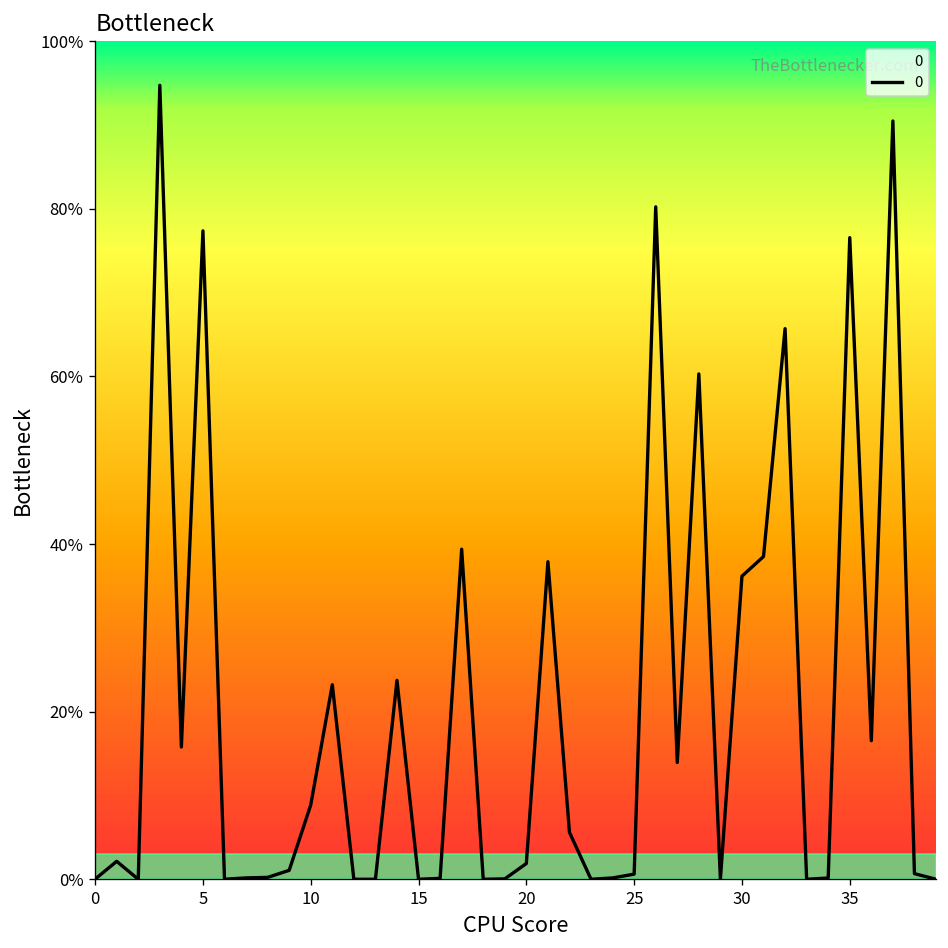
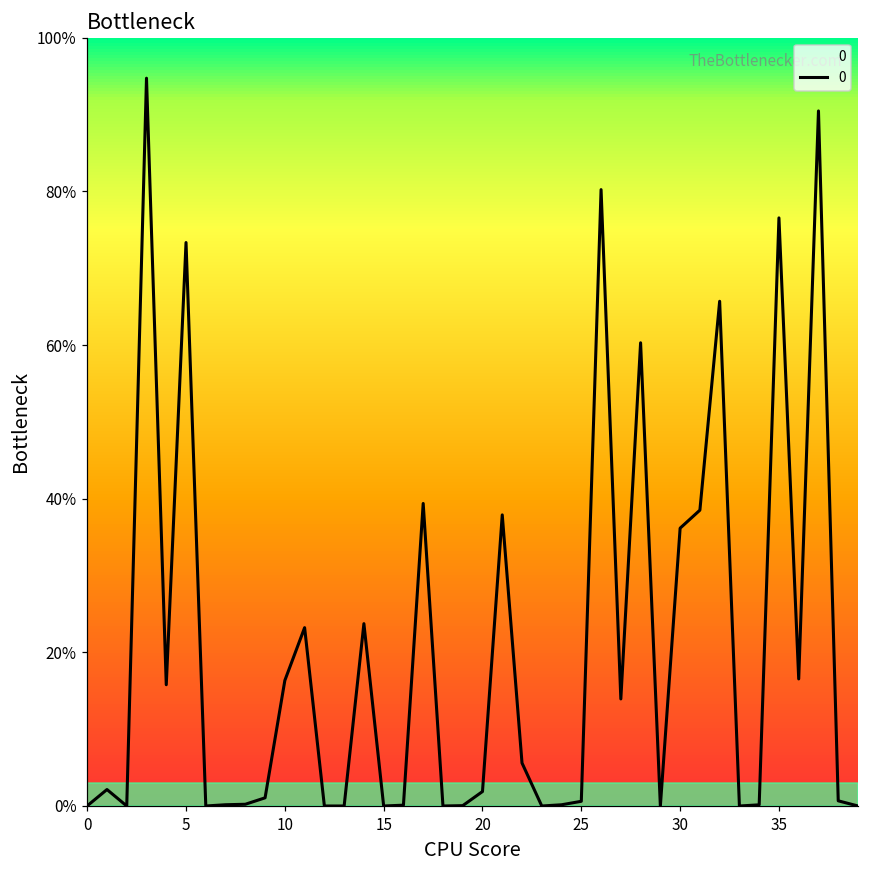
5: 77% -> 73%
10: 9% -> 16%
